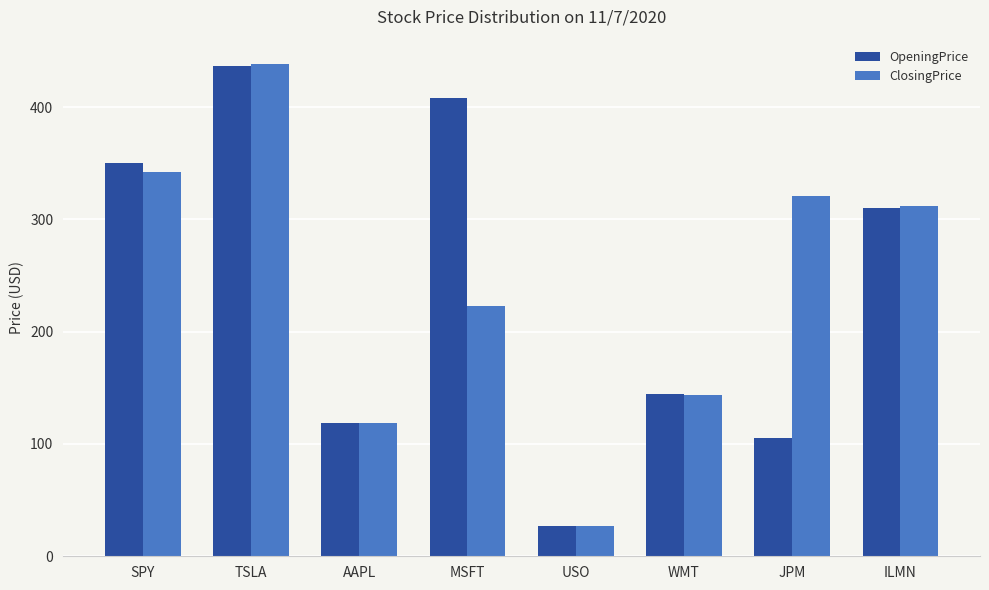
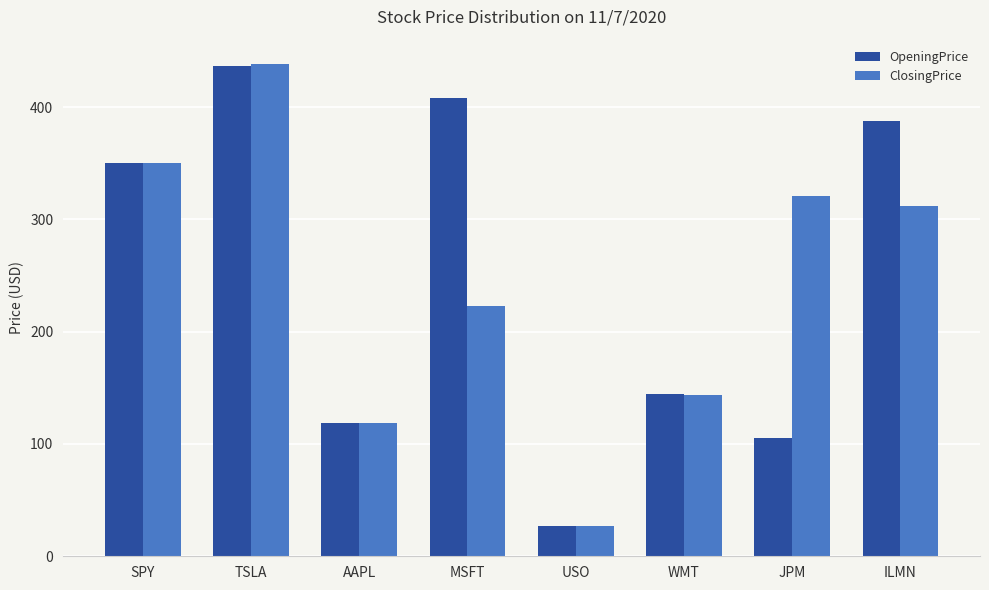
ClosingPrice, SPY: 343 -> 350
OpeningPrice, ILMN: 310 -> 387
